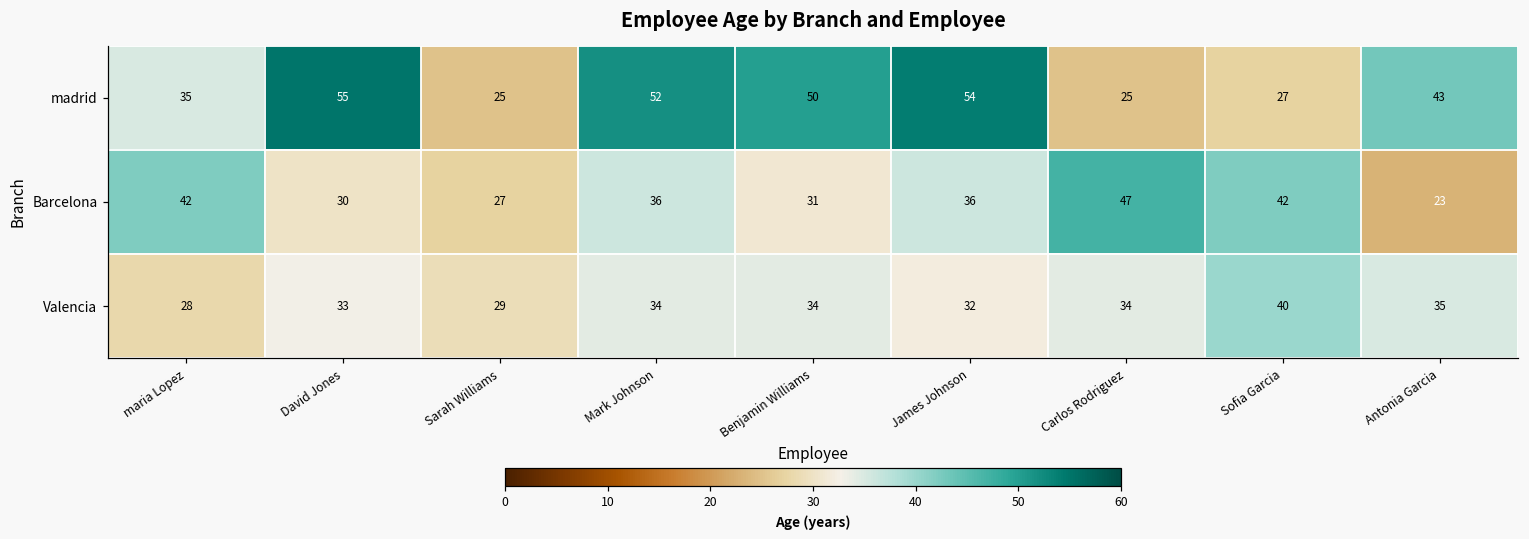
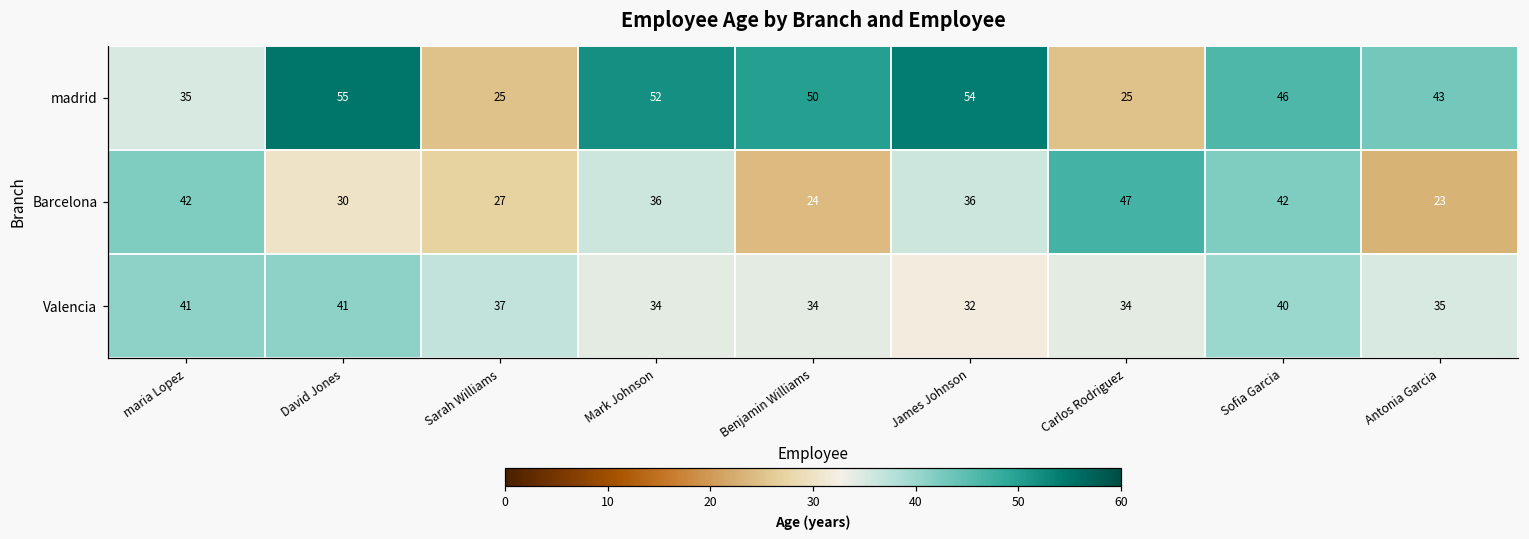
madrid, Sofia Garcia: 27 -> 46
Barcelona, Benjamin Williams: 31 -> 24
Valencia, maria Lopez: 28 -> 41
Valencia, David Jones: 33 -> 41
Valencia, Sarah Williams: 29 -> 37
